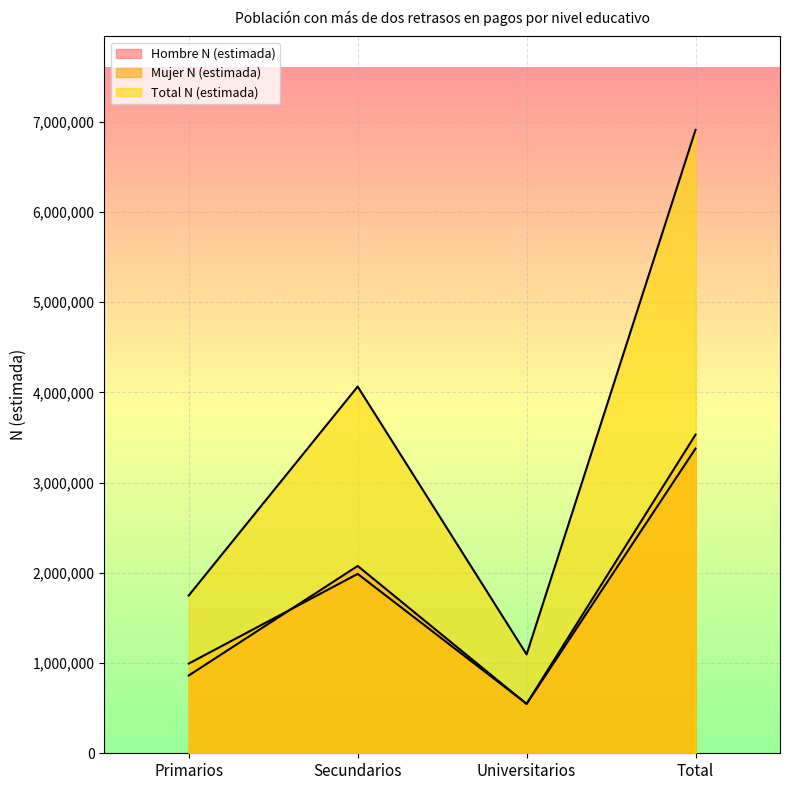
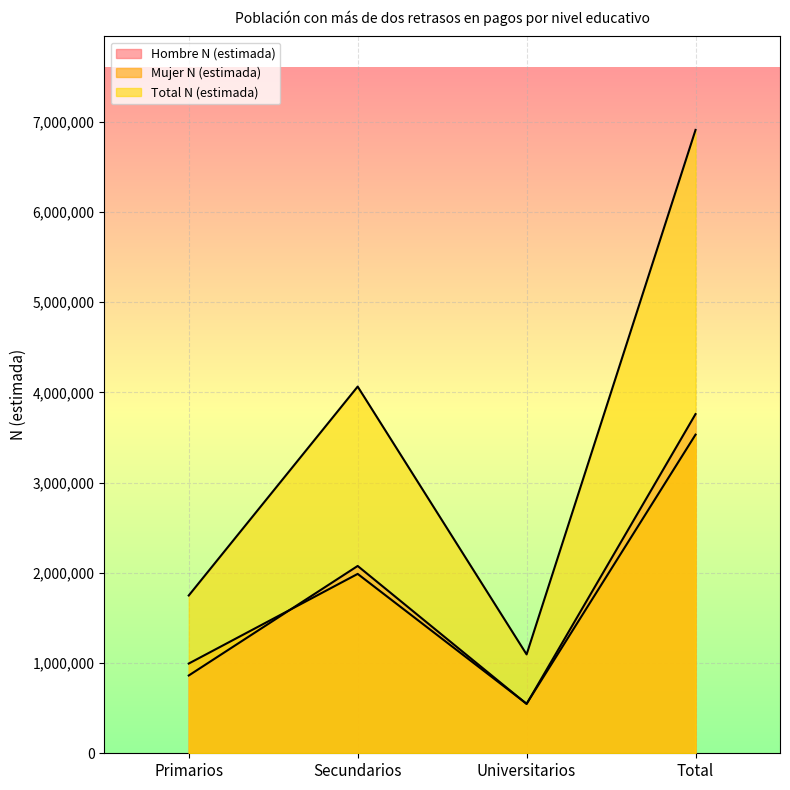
Hombre N (estimada), Total: 3,400,000 -> 3,800,000
